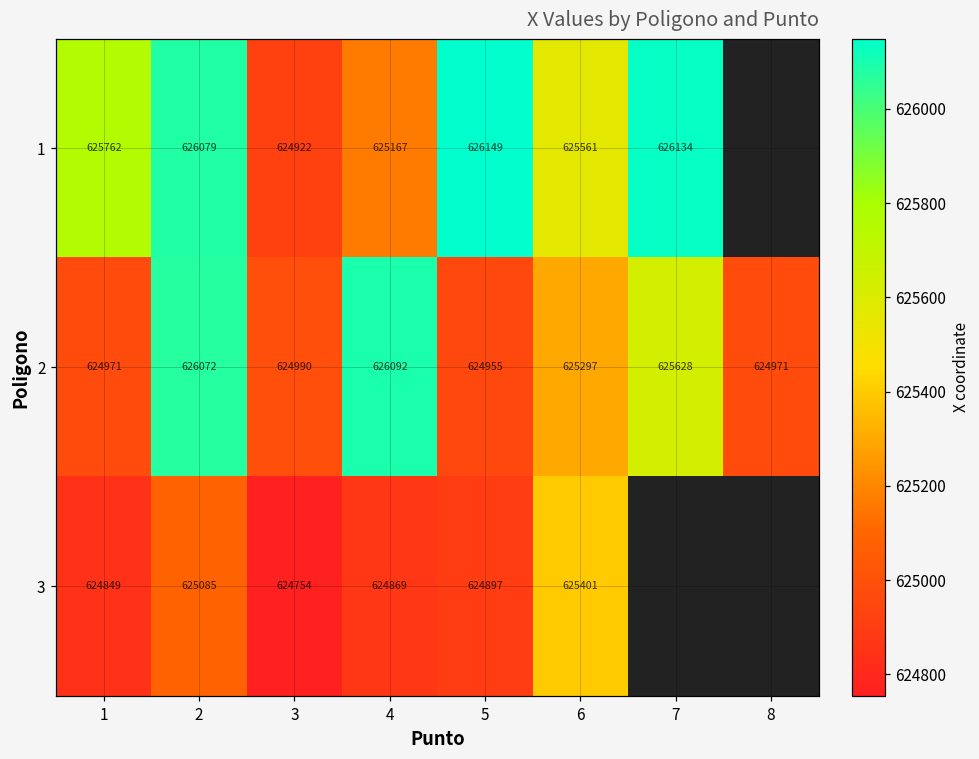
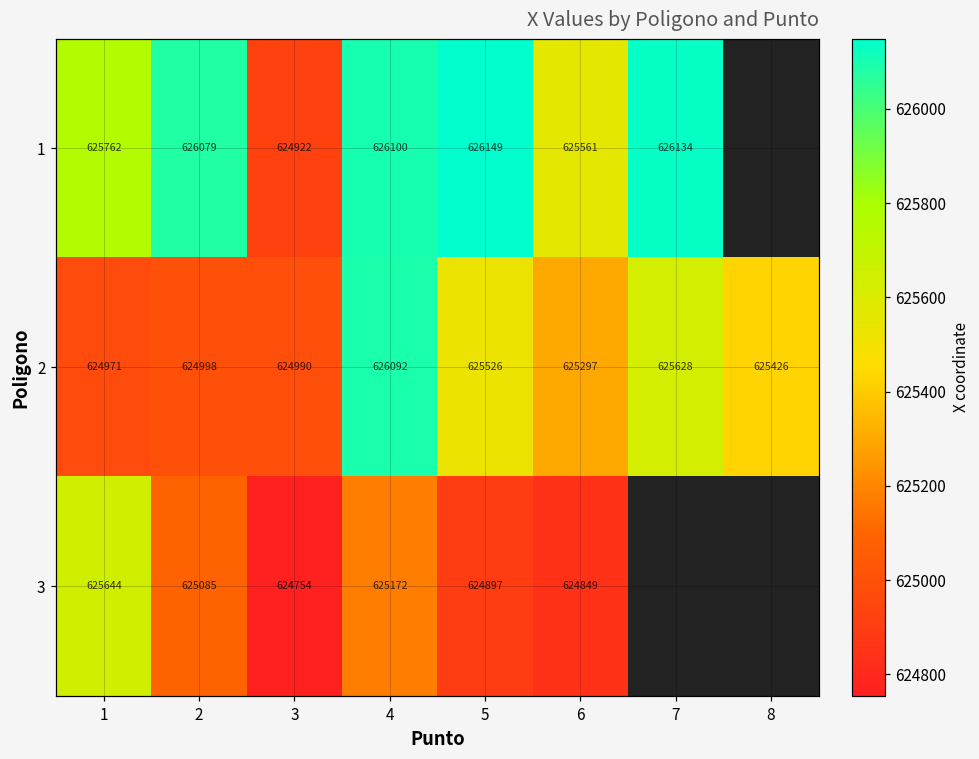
1, 4: 625167 -> 626100
2, 2: 626072 -> 624998
2, 5: 624955 -> 625526
2, 8: 624971 -> 625426
3, 1: 624849 -> 625644
3, 4: 624869 -> 625172
3, 6: 625401 -> 624849
